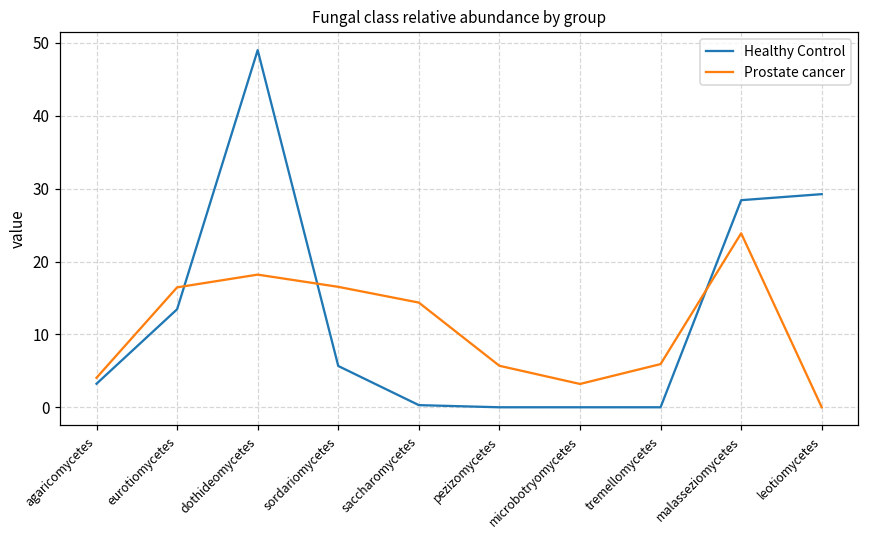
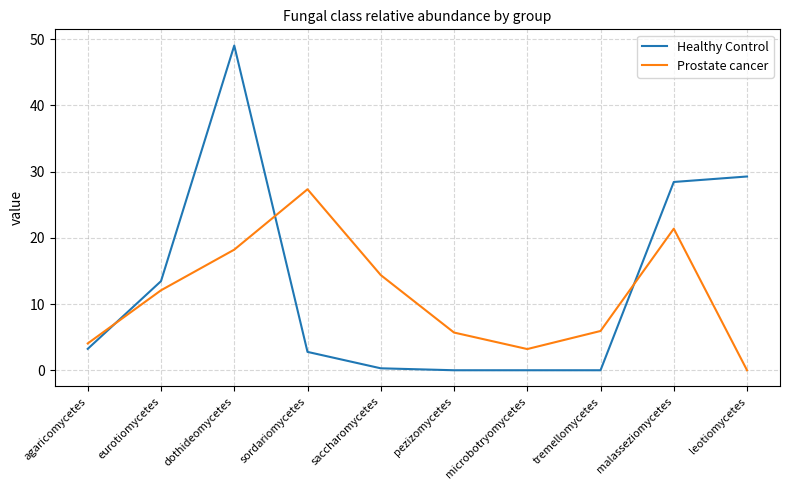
Prostate cancer, eurotiomycetes: 16 -> 12
Healthy Control, sordariomycetes: 6 -> 3
Prostate cancer, sordariomycetes: 17 -> 27
Prostate cancer, malasseziomycetes: 24 -> 21
